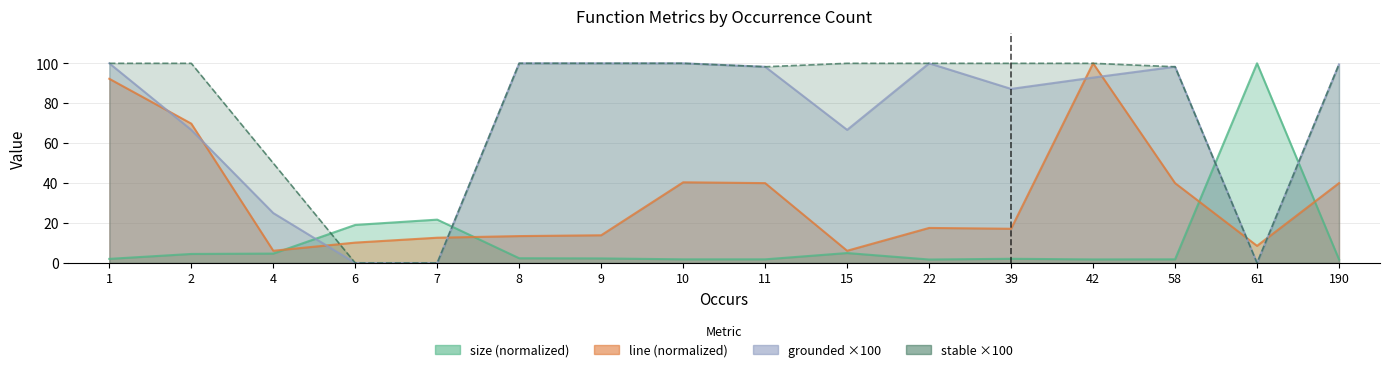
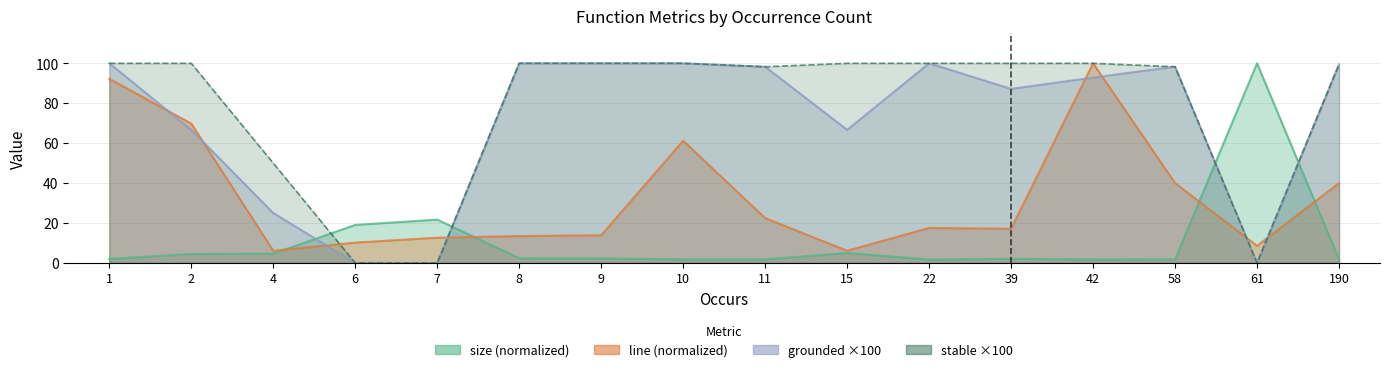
line (normalized), 10: 40 -> 61
line (normalized), 11: 40 -> 22
